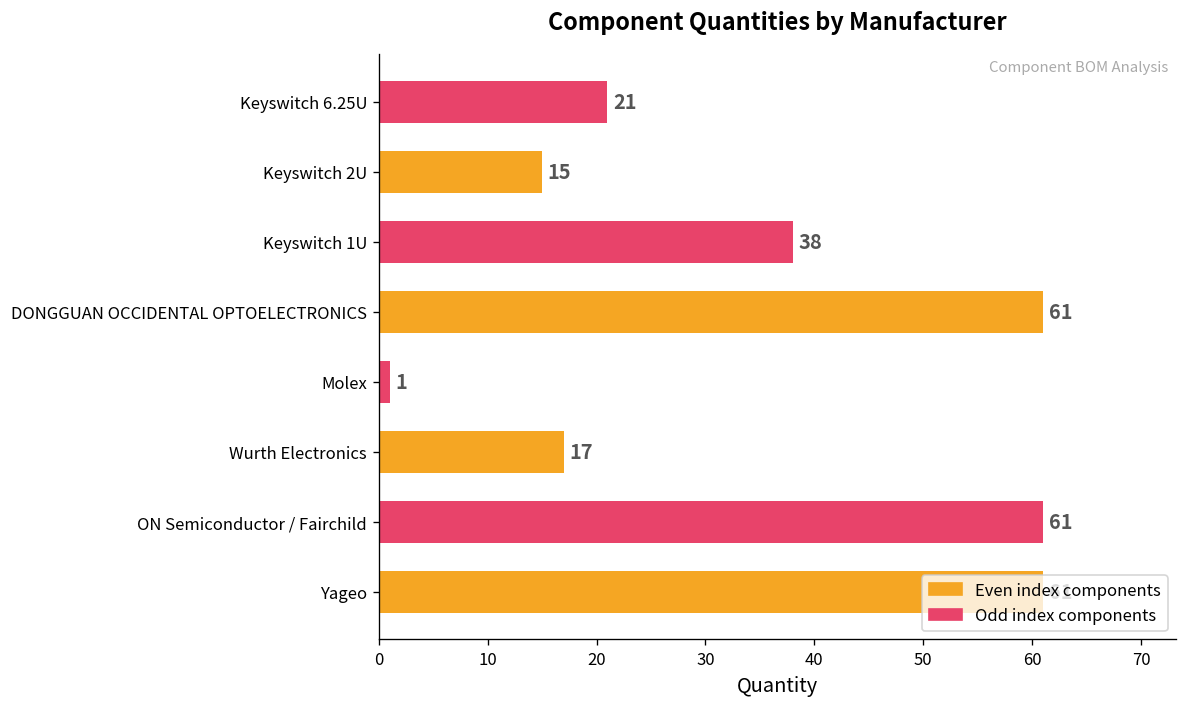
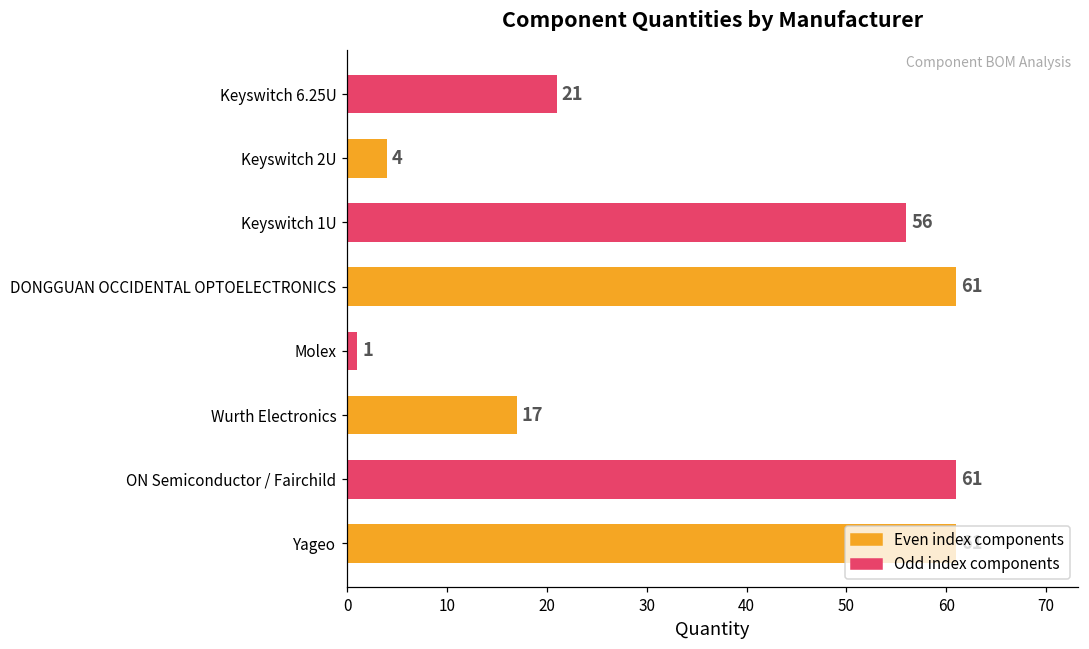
Keyswitch 2U: 15 -> 4
Keyswitch 1U: 38 -> 56
